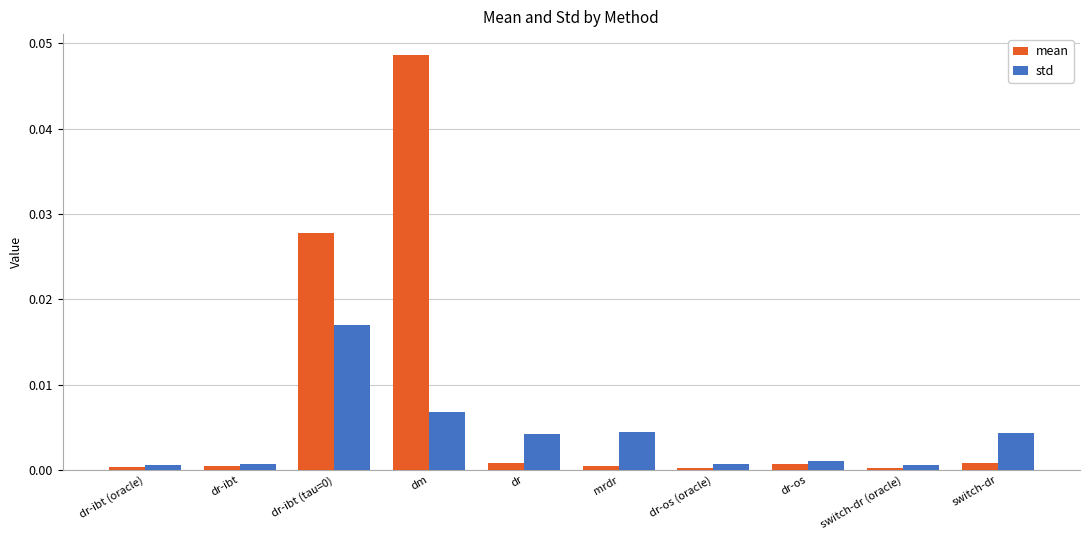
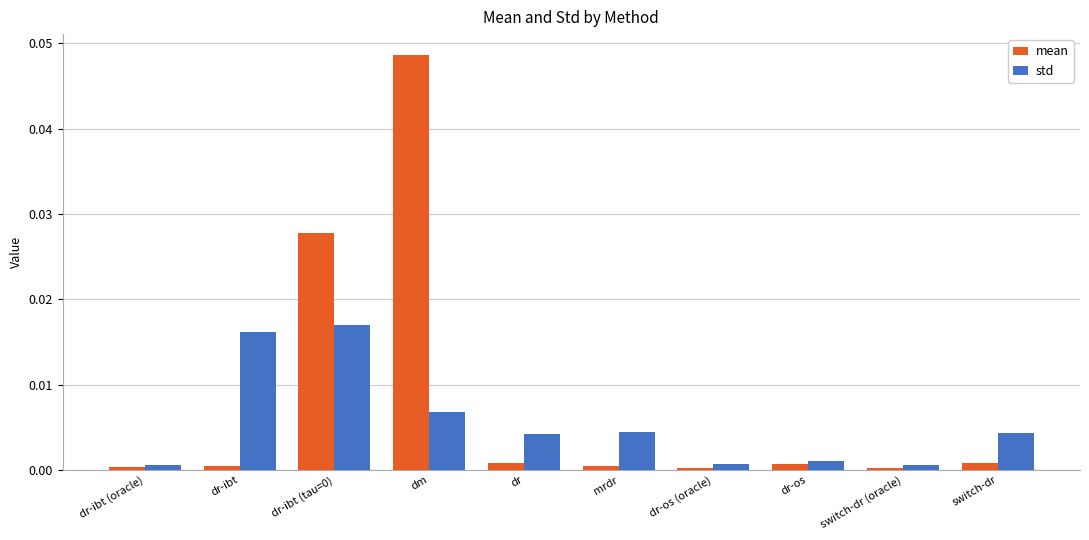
std, dr-ibt: 0.001 -> 0.016
